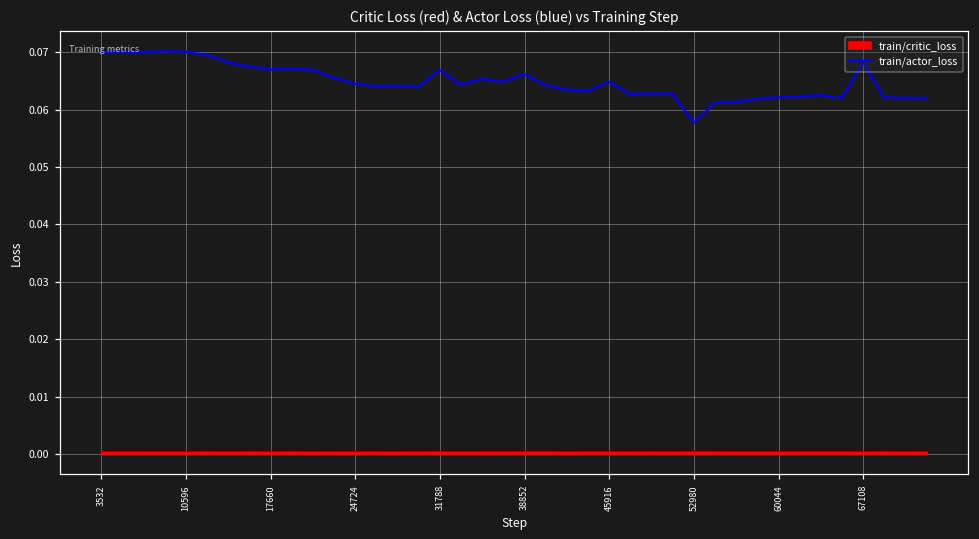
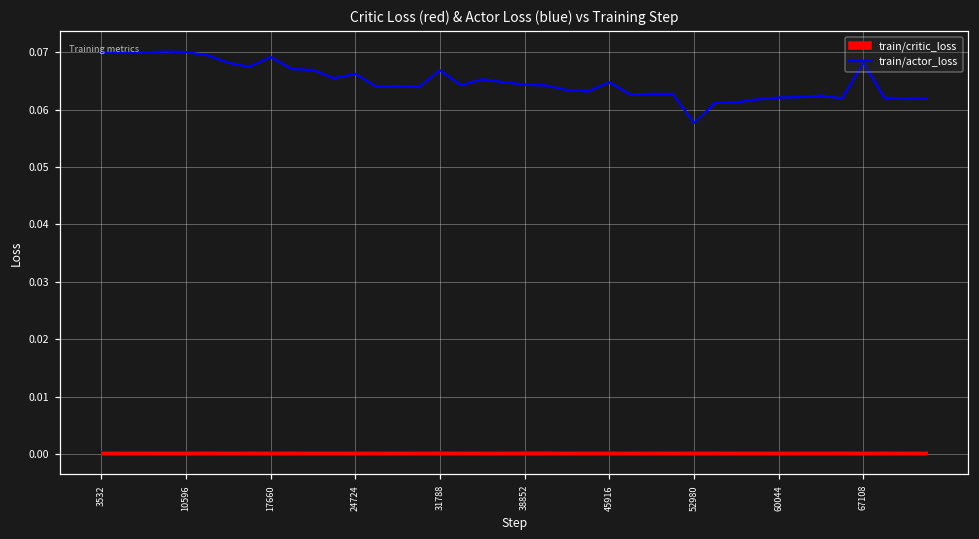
train/actor_loss, 17660: 0.067 -> 0.069
train/actor_loss, 24724: 0.064 -> 0.066
train/actor_loss, 38852: 0.066 -> 0.064
